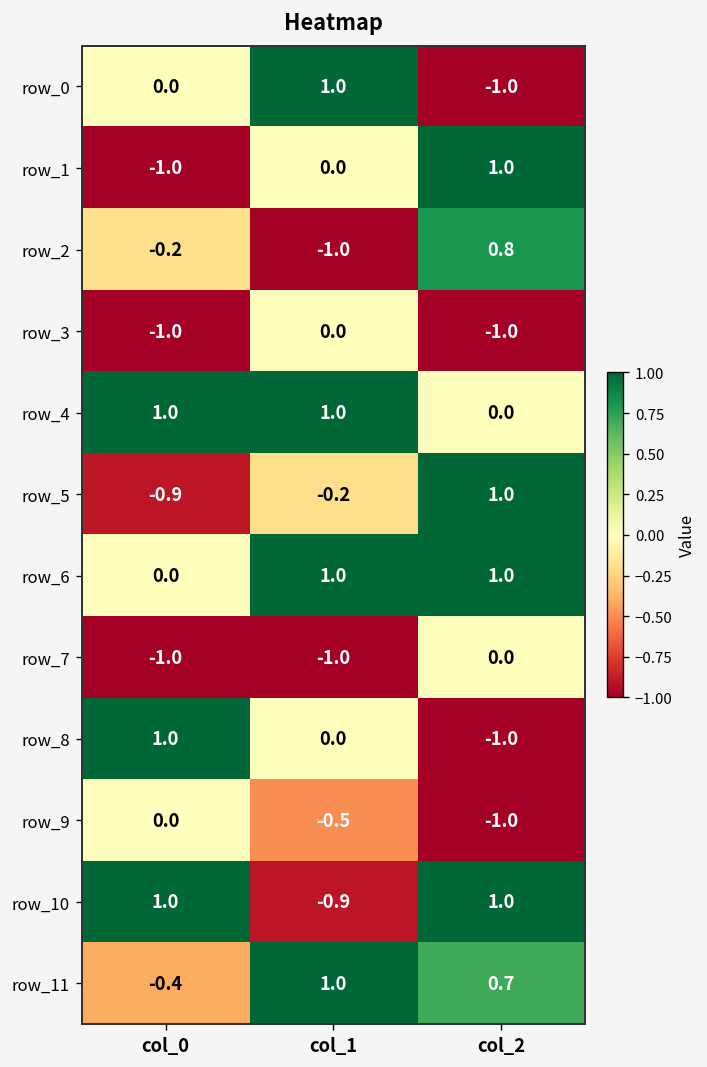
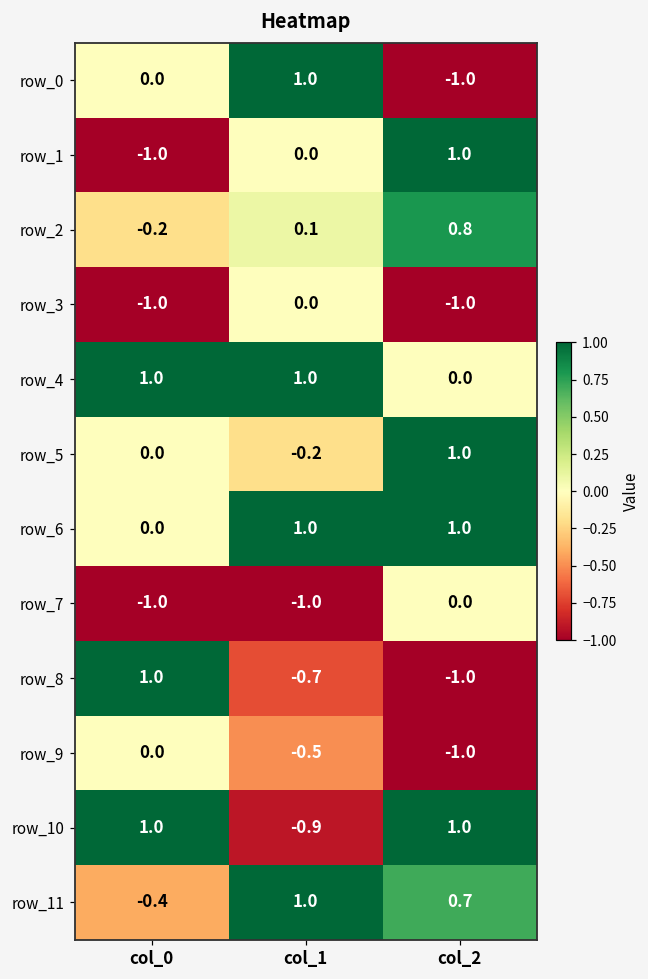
row_2, col_1: -1.0 -> 0.1
row_5, col_0: -0.9 -> 0.0
row_8, col_1: 0.0 -> -0.7
